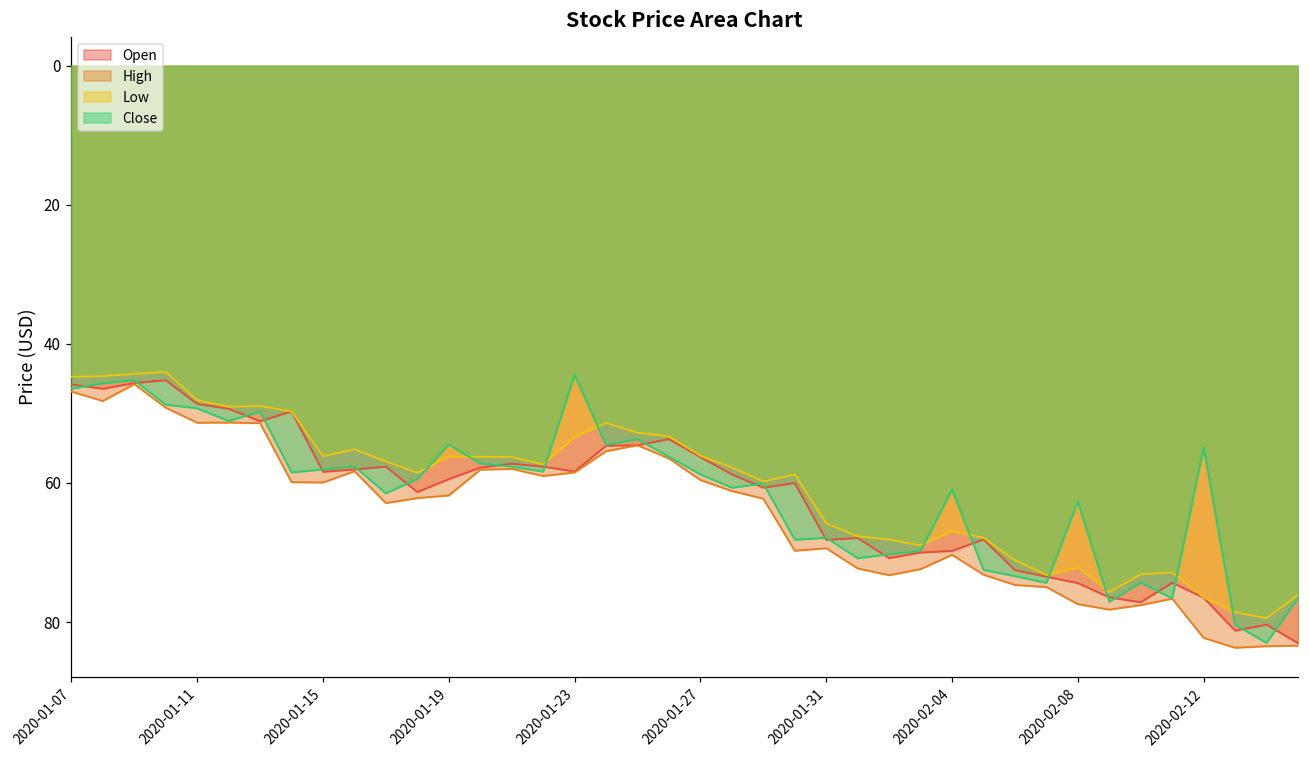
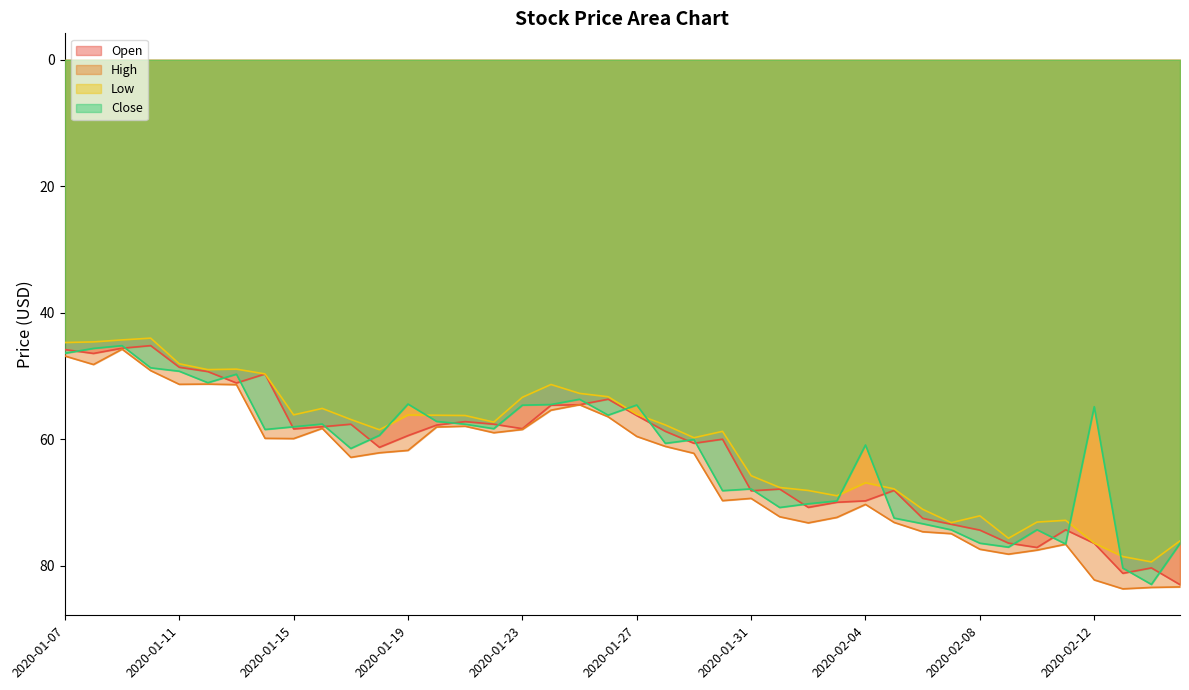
Close, 2020-01-23: 44 -> 55
Close, 2020-01-27: 59 -> 55
Close, 2020-02-08: 63 -> 76
